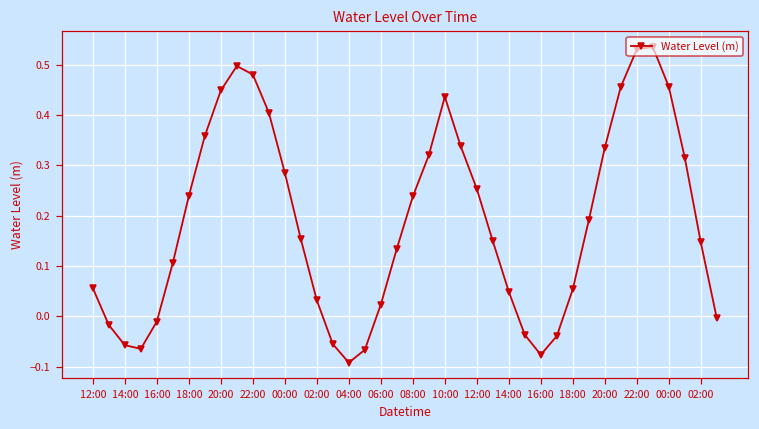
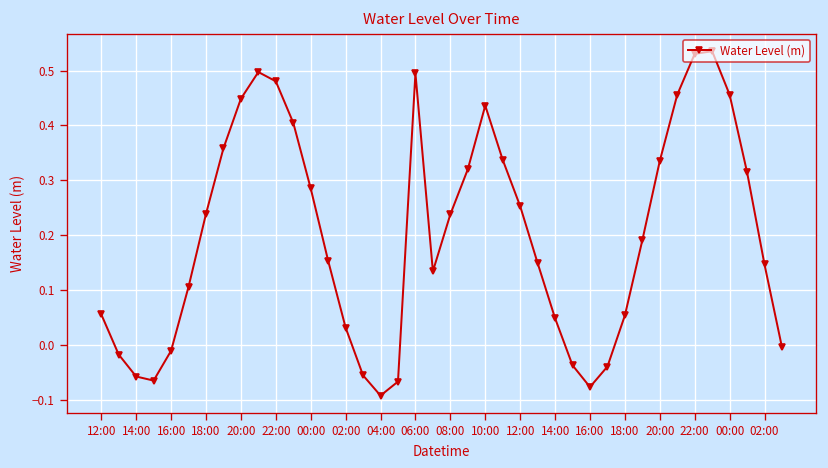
06:00: 0.02 -> 0.50
